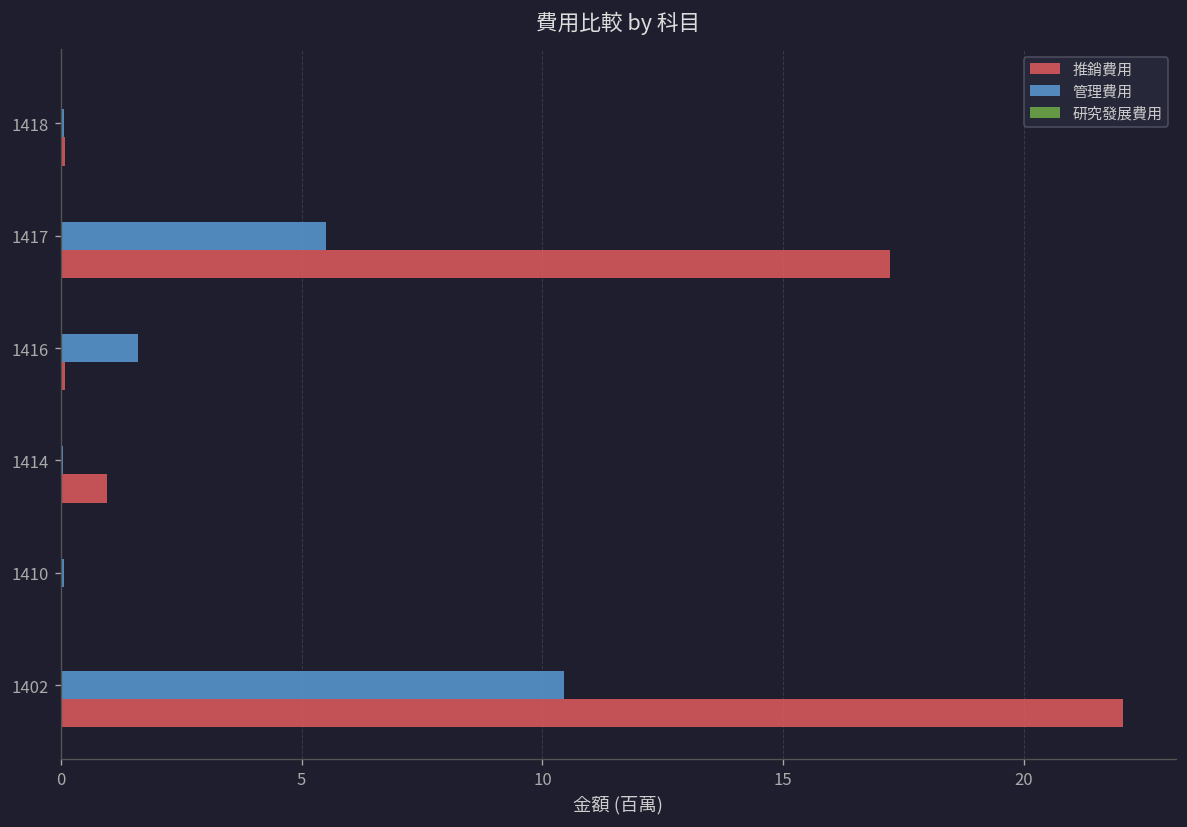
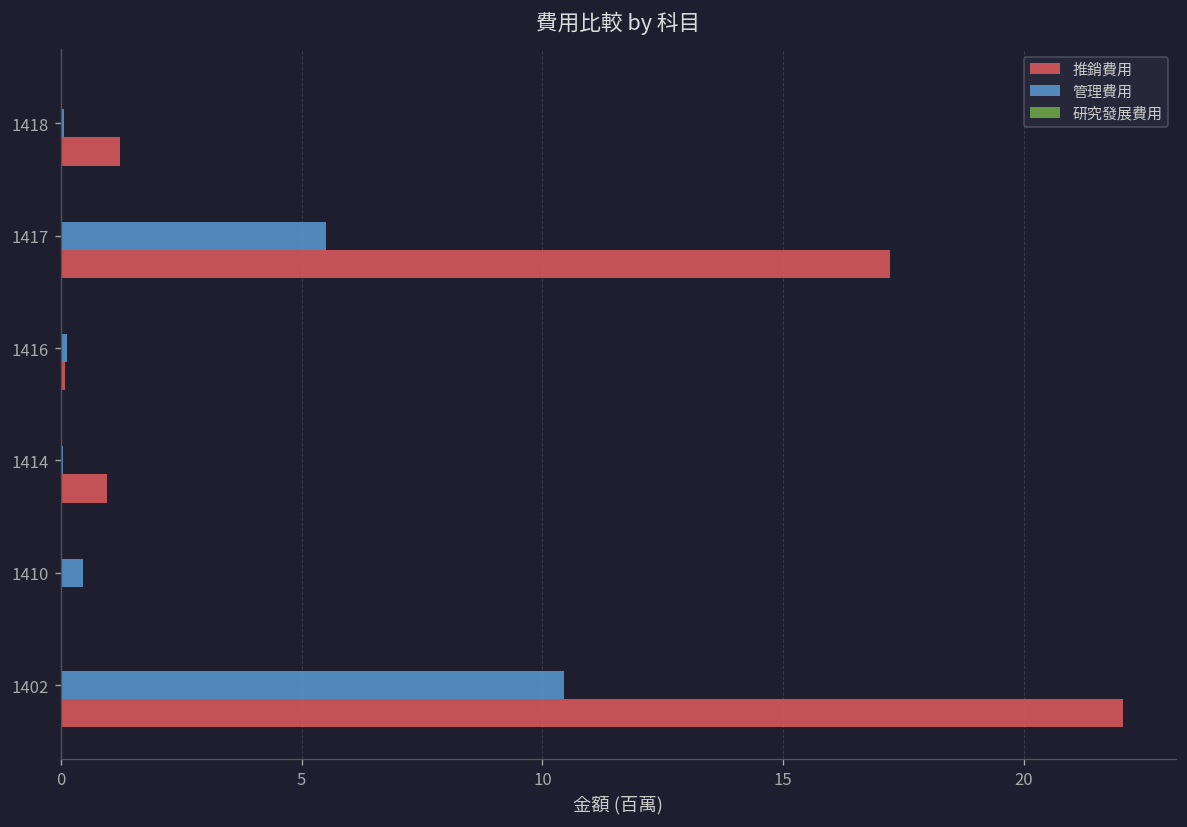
推銷費用, 1418: 0.1 -> 1.2
管理費用, 1416: 1.6 -> 0.1
管理費用, 1410: 0.1 -> 0.5
